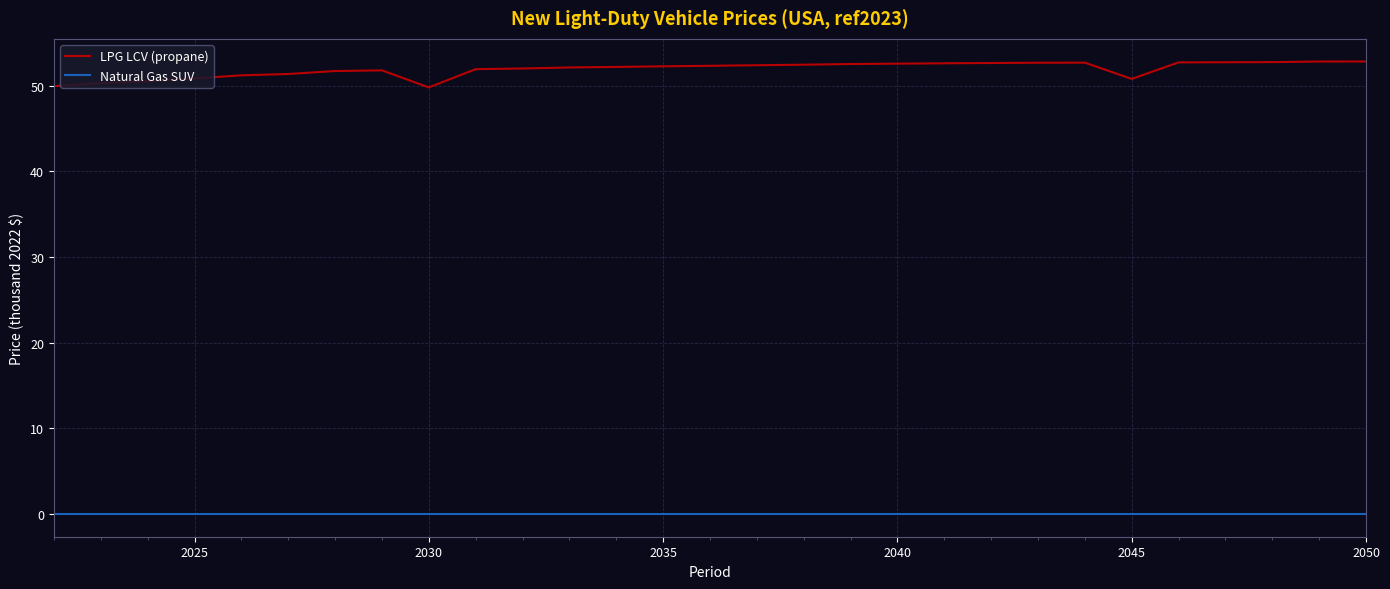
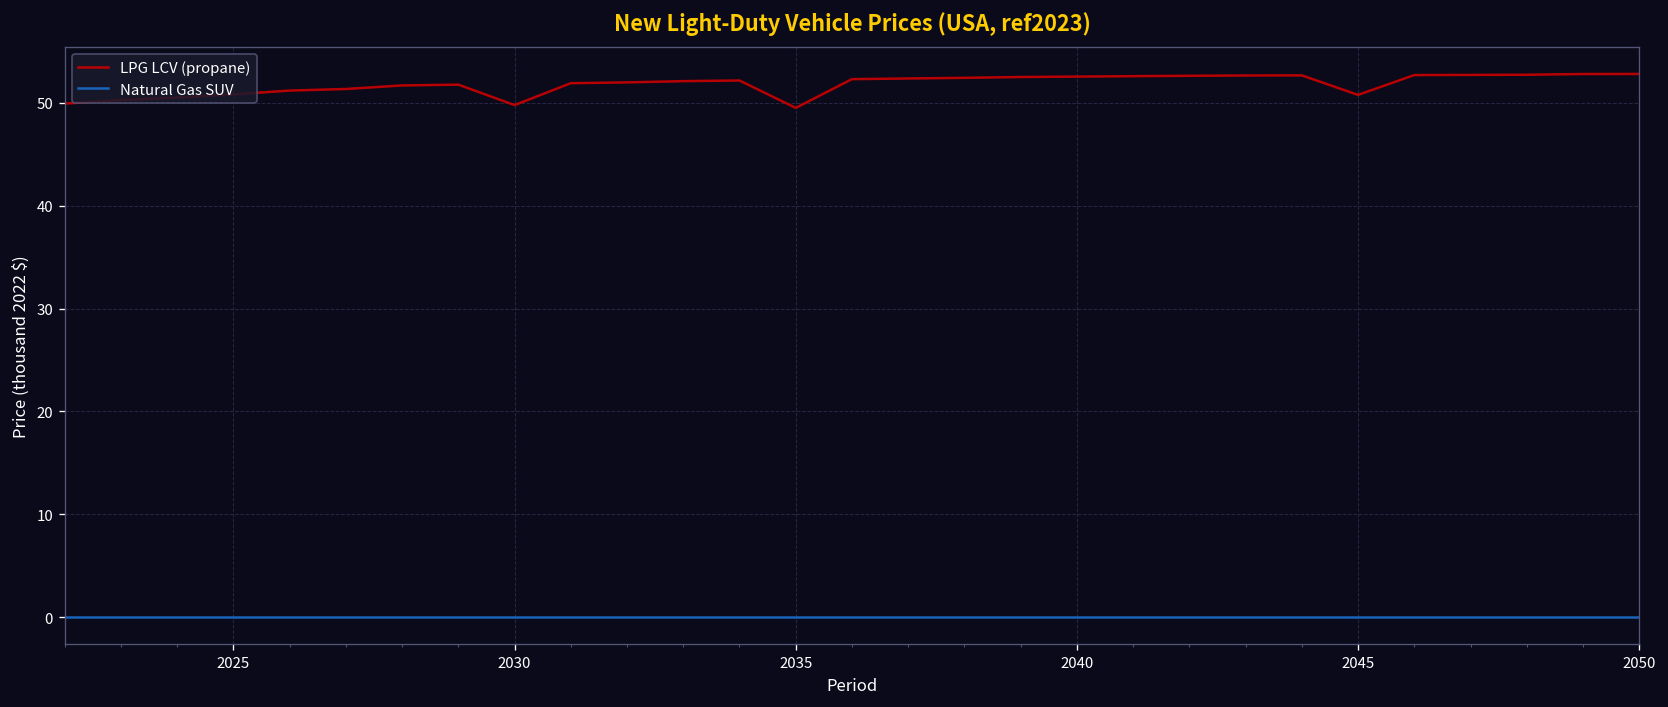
LPG LCV (propane), 2035: 52 -> 50
